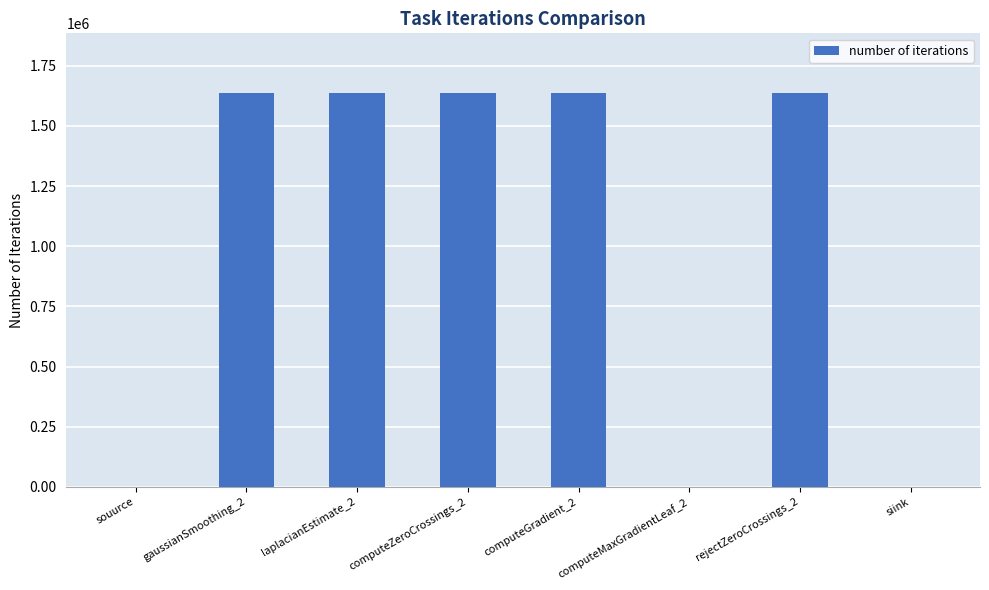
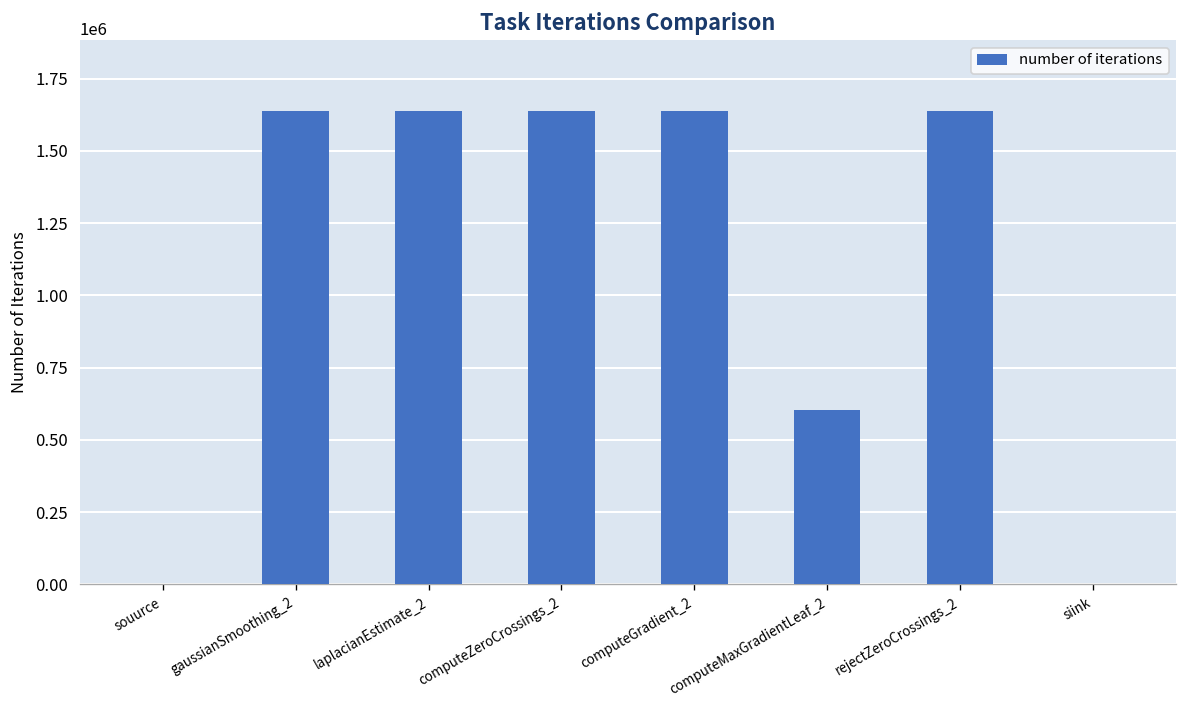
computeMaxGradientLeaf_2: 0 -> 600000
